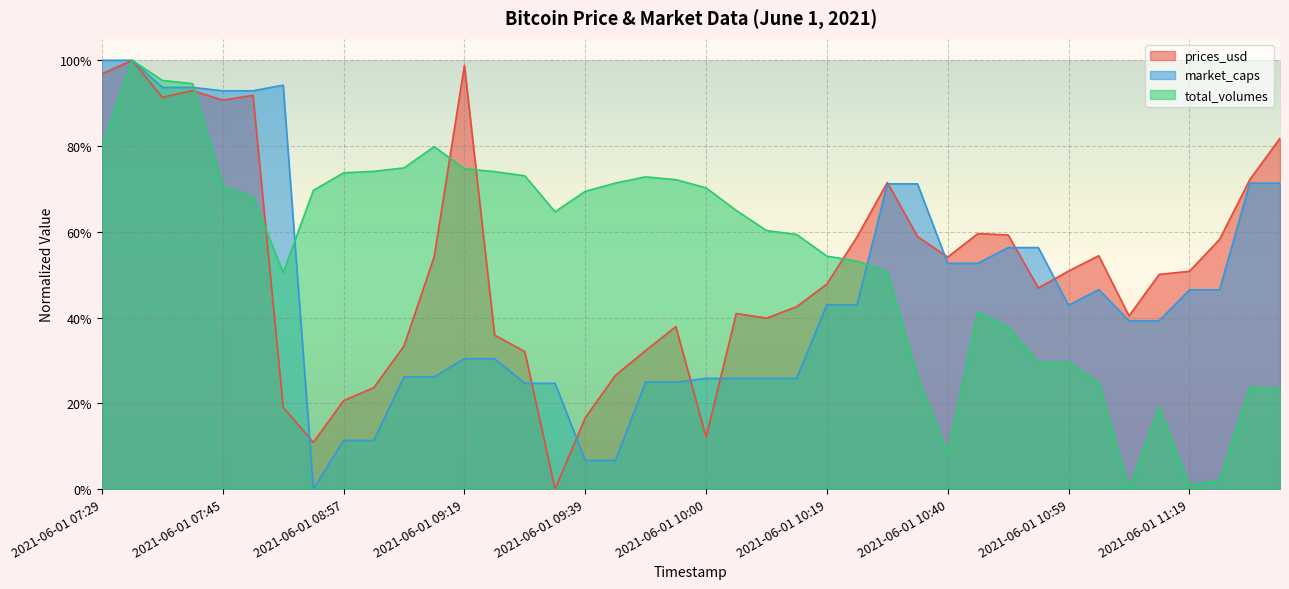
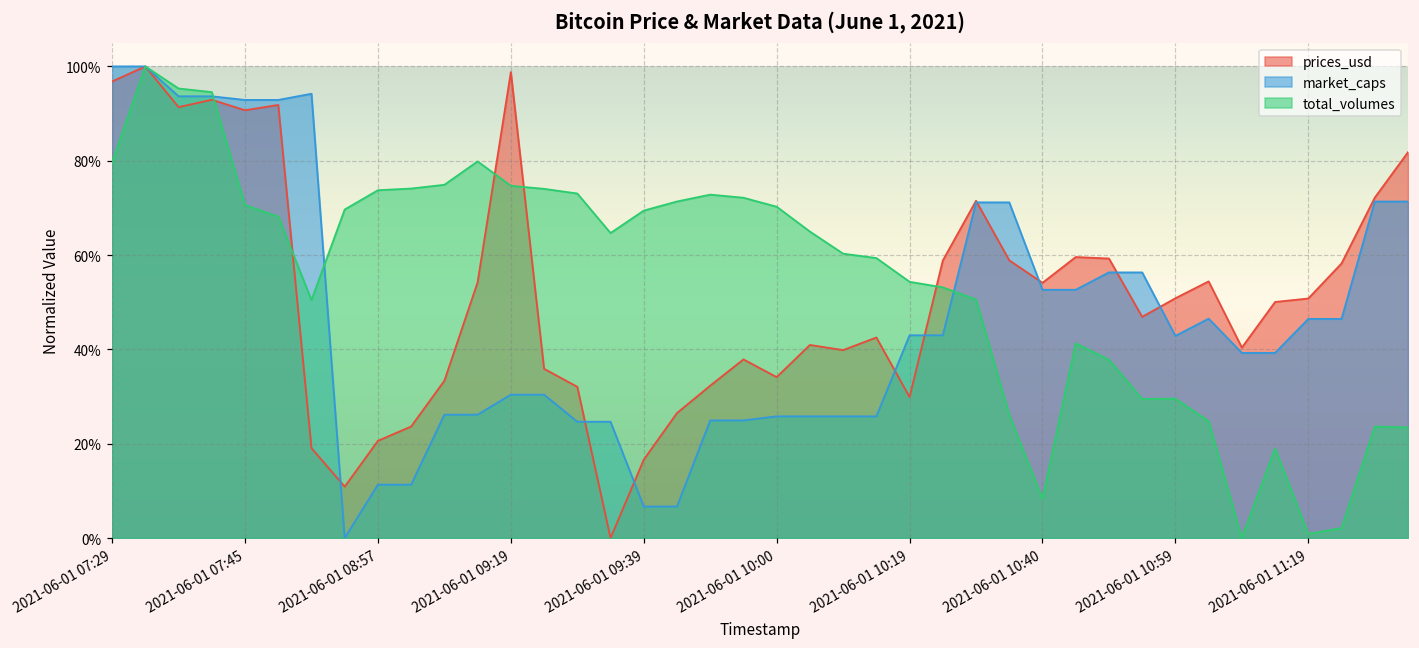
prices_usd, 2021-06-01 10:00: 12% -> 34%
prices_usd, 2021-06-01 10:19: 48% -> 30%
